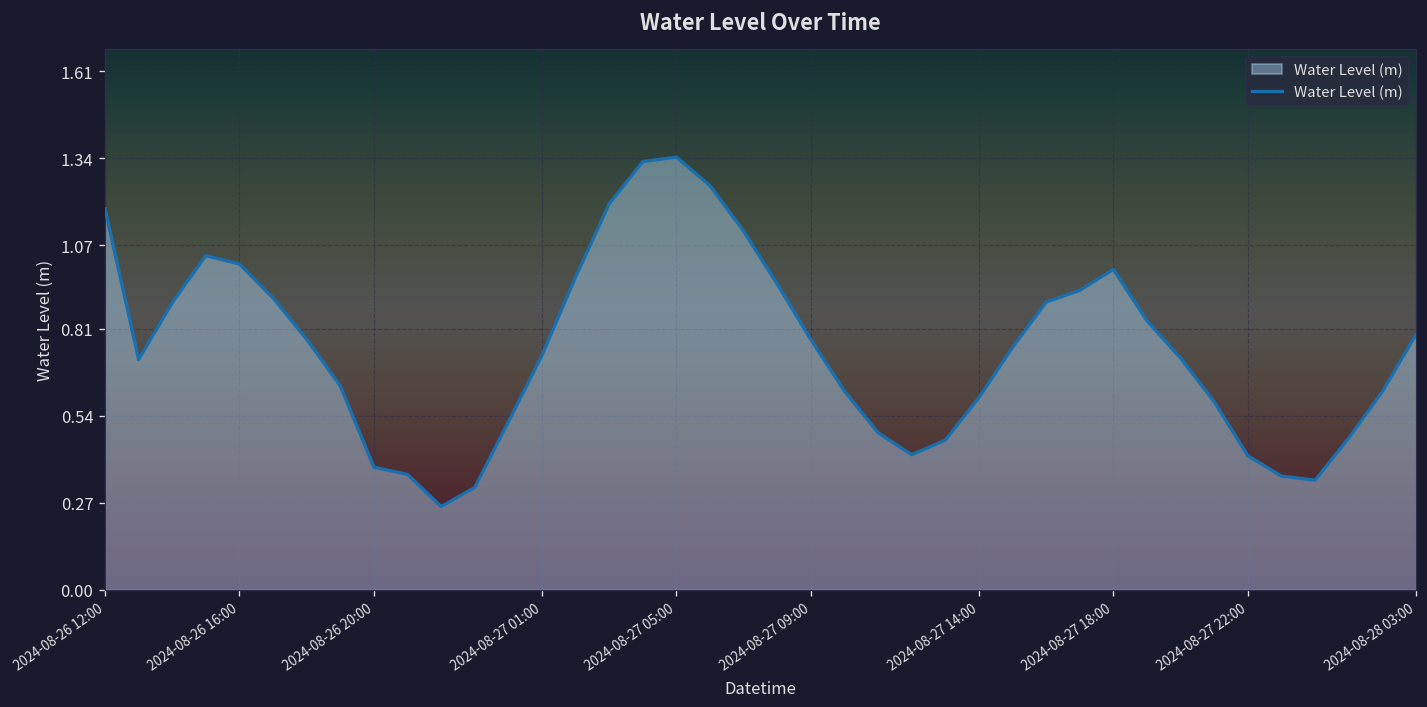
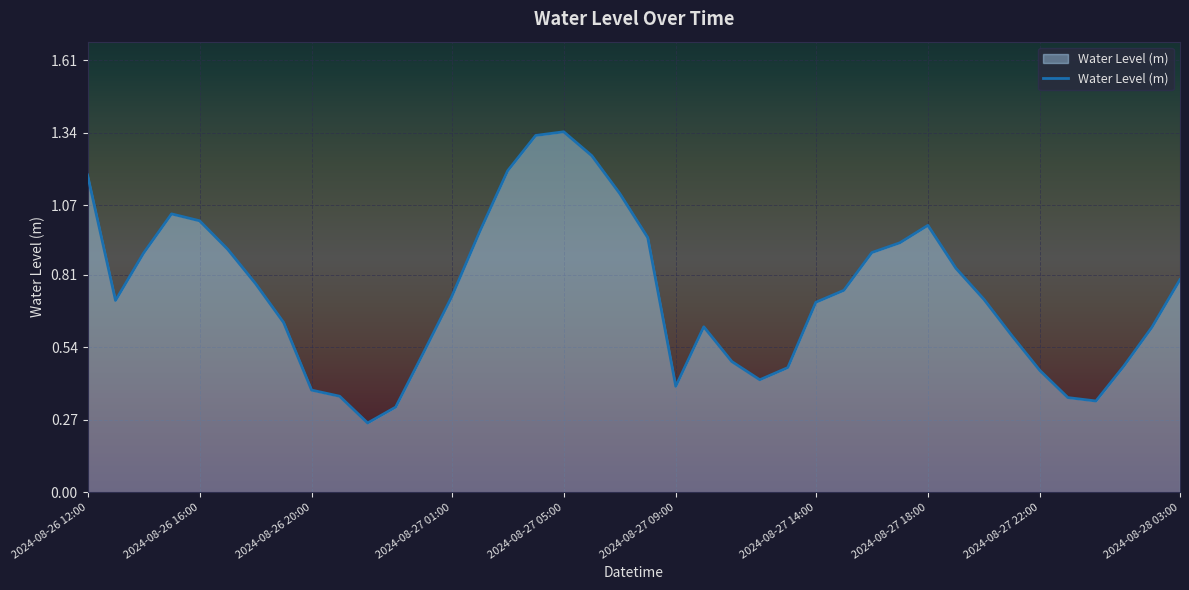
2024-08-27 09:00: 0.78 -> 0.40
2024-08-27 14:00: 0.60 -> 0.71
2024-08-27 22:00: 0.42 -> 0.45
